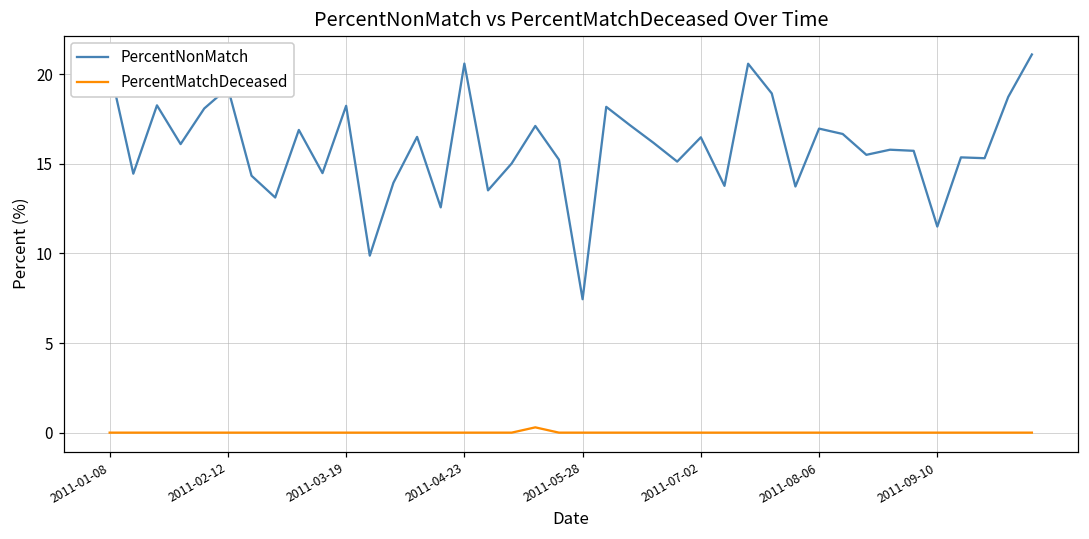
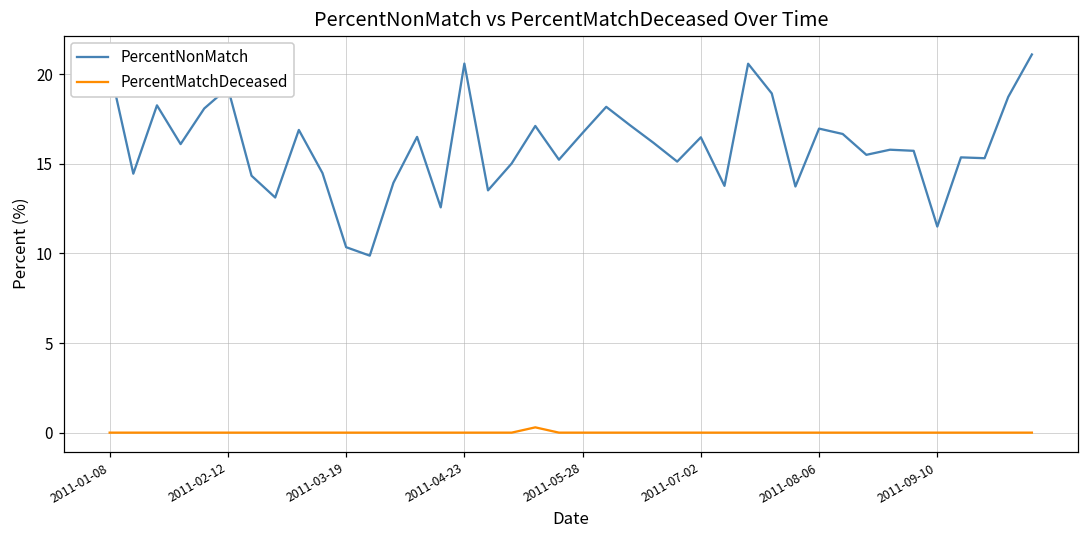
PercentNonMatch, 2011-03-19: 18.2 -> 10.4
PercentNonMatch, 2011-05-28: 7.4 -> 16.7
